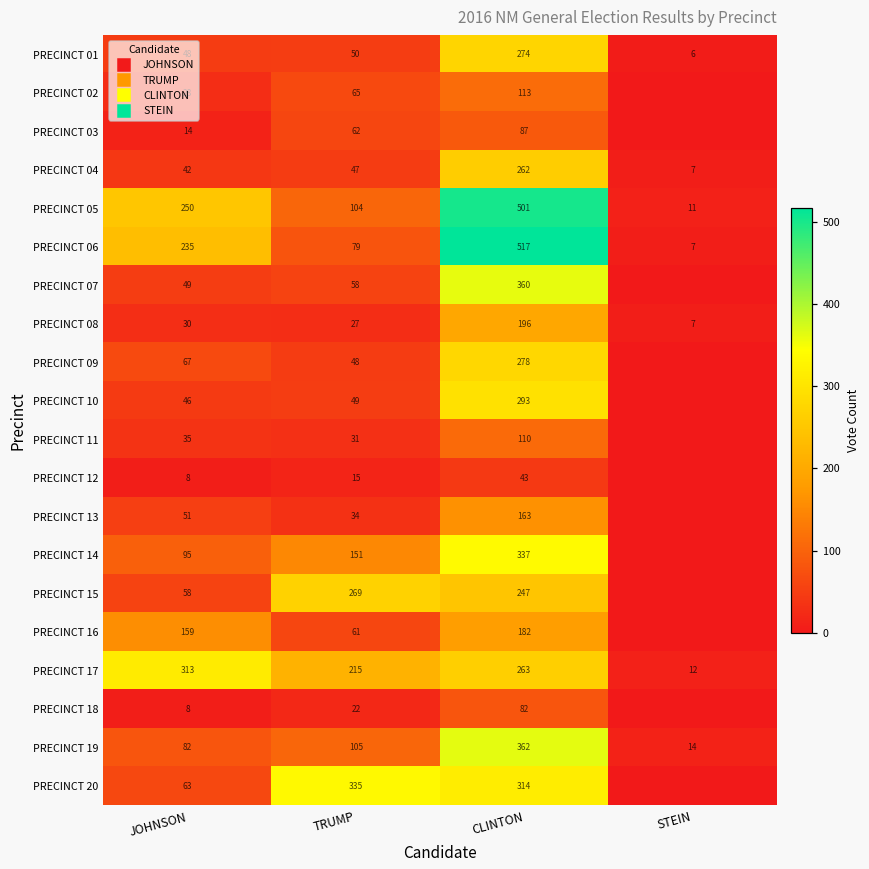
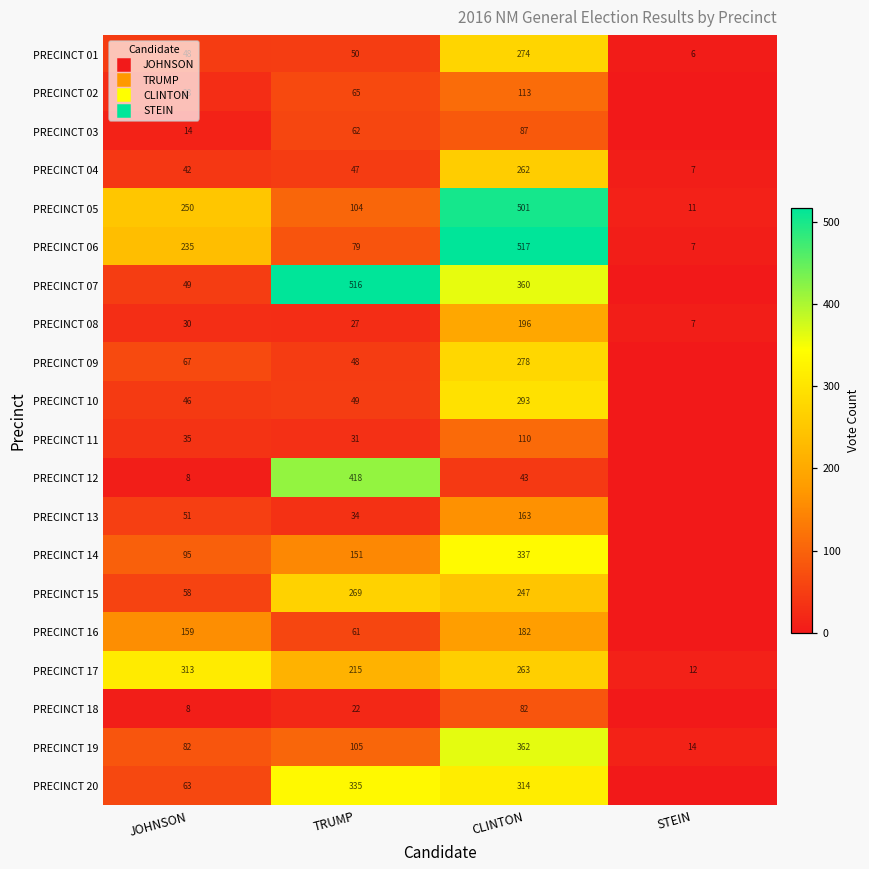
PRECINCT 07, TRUMP: 58 -> 516
PRECINCT 12, TRUMP: 15 -> 418
